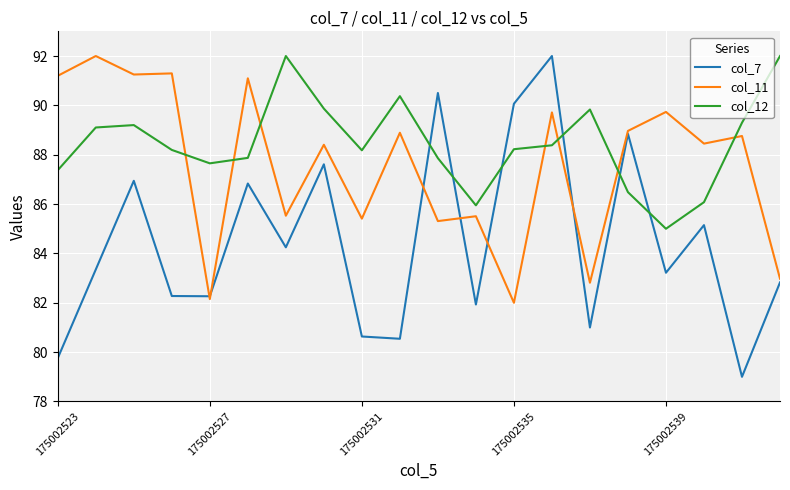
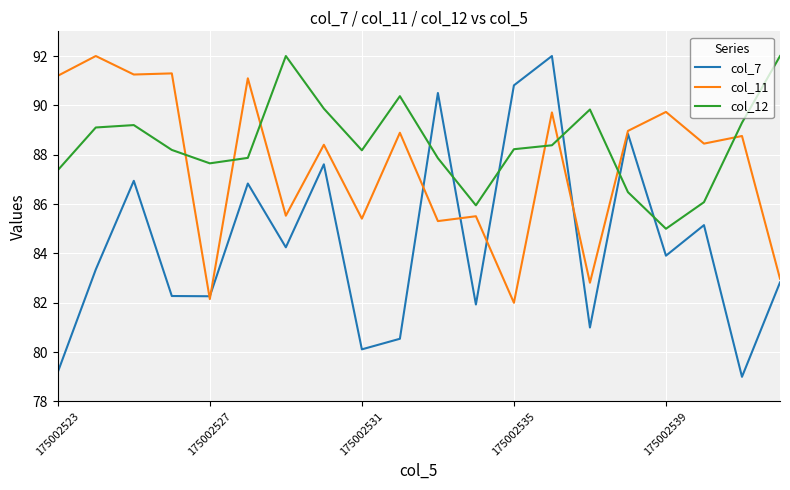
col_7, 175002523: 79.8 -> 79.2
col_7, 175002531: 80.6 -> 80.1
col_7, 175002535: 90.1 -> 90.8
col_7, 175002539: 83.2 -> 83.9
